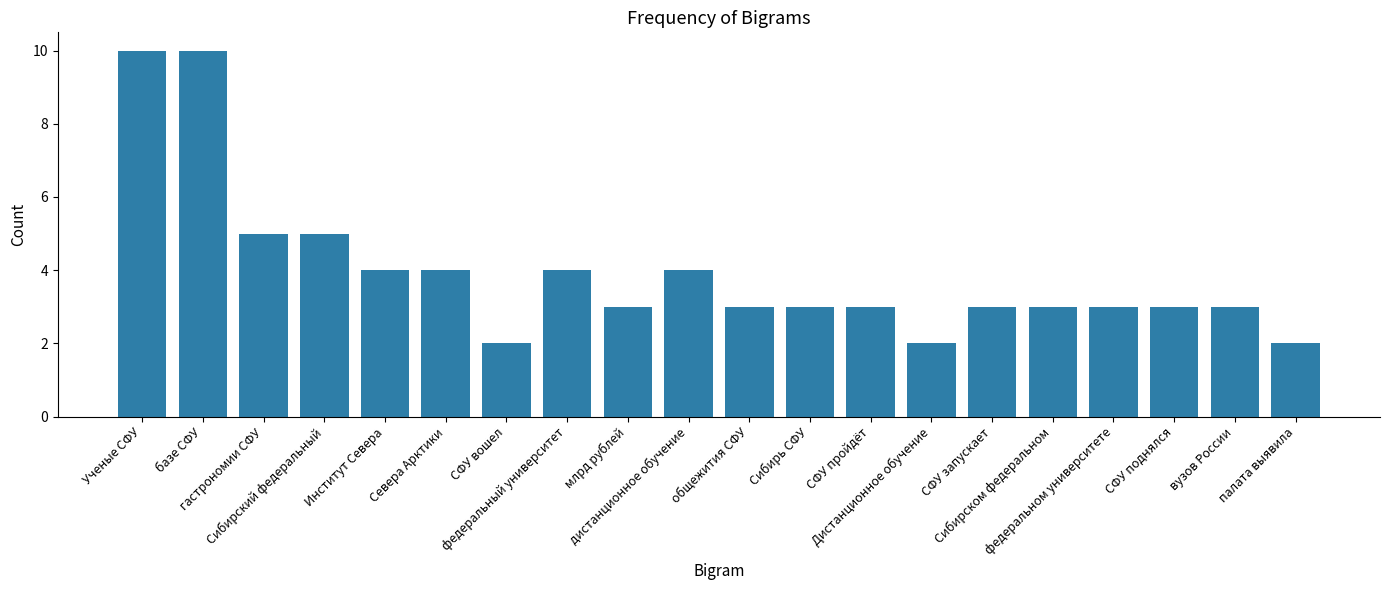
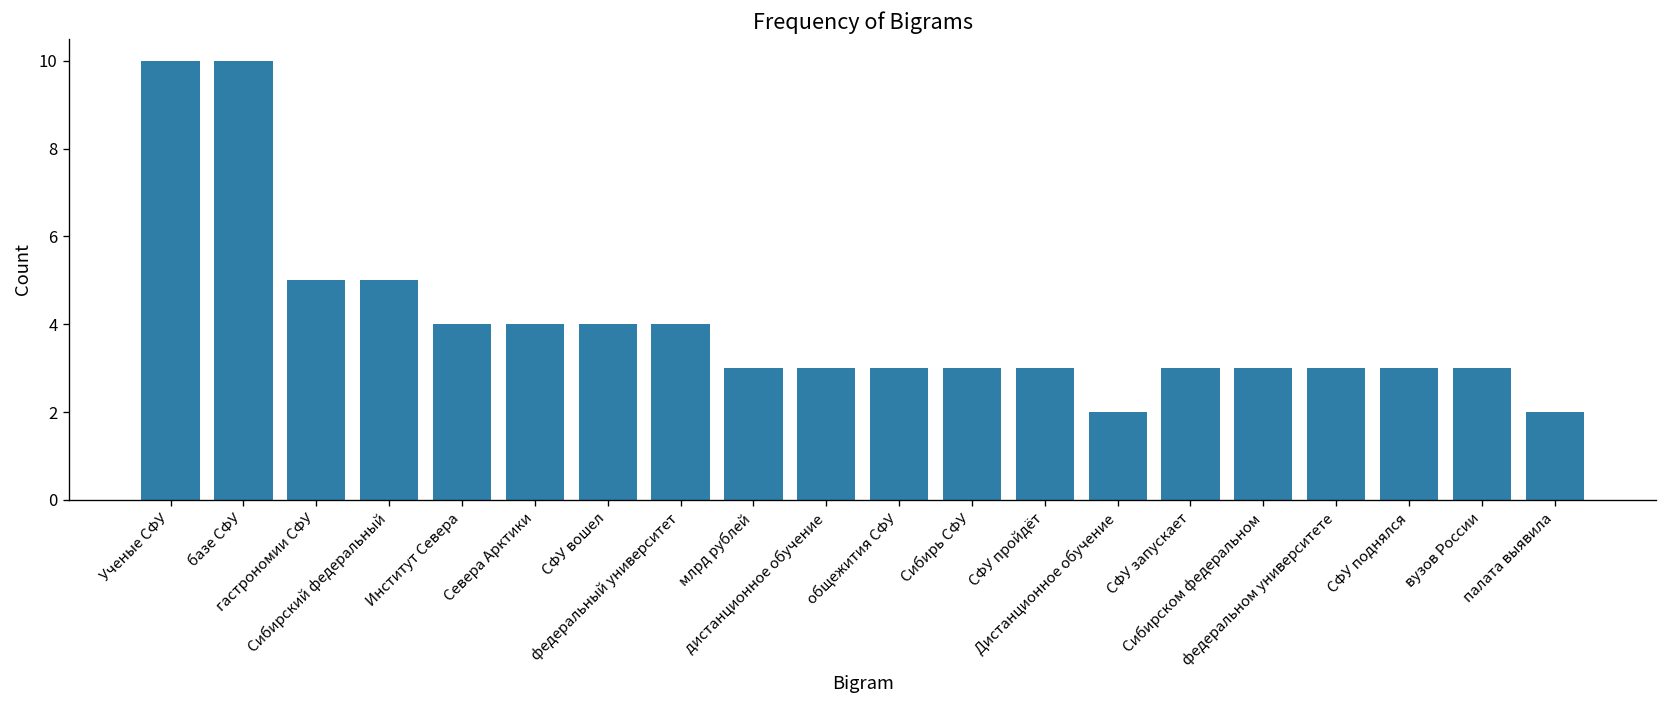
СФУ вошел: 2 -> 4
дистанционное обучение: 4 -> 3
